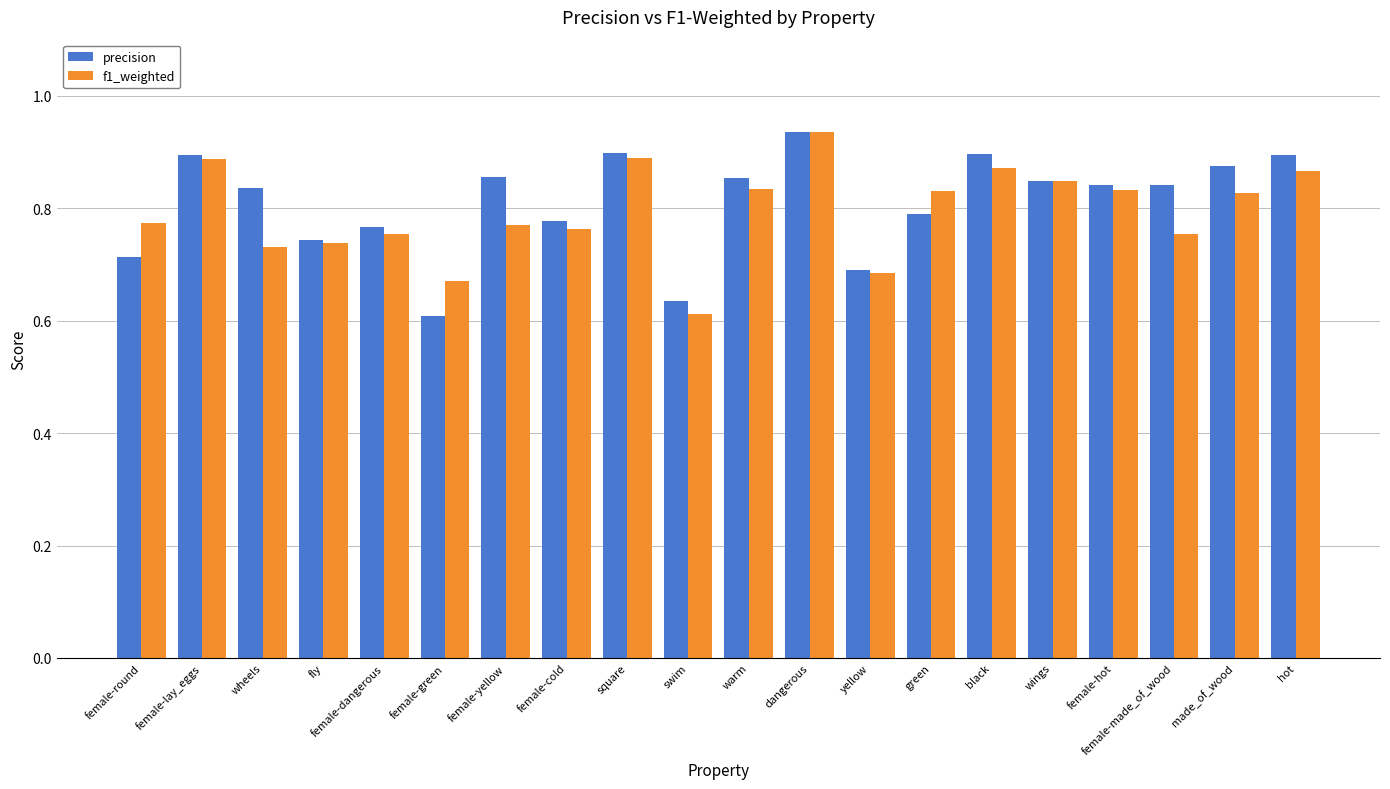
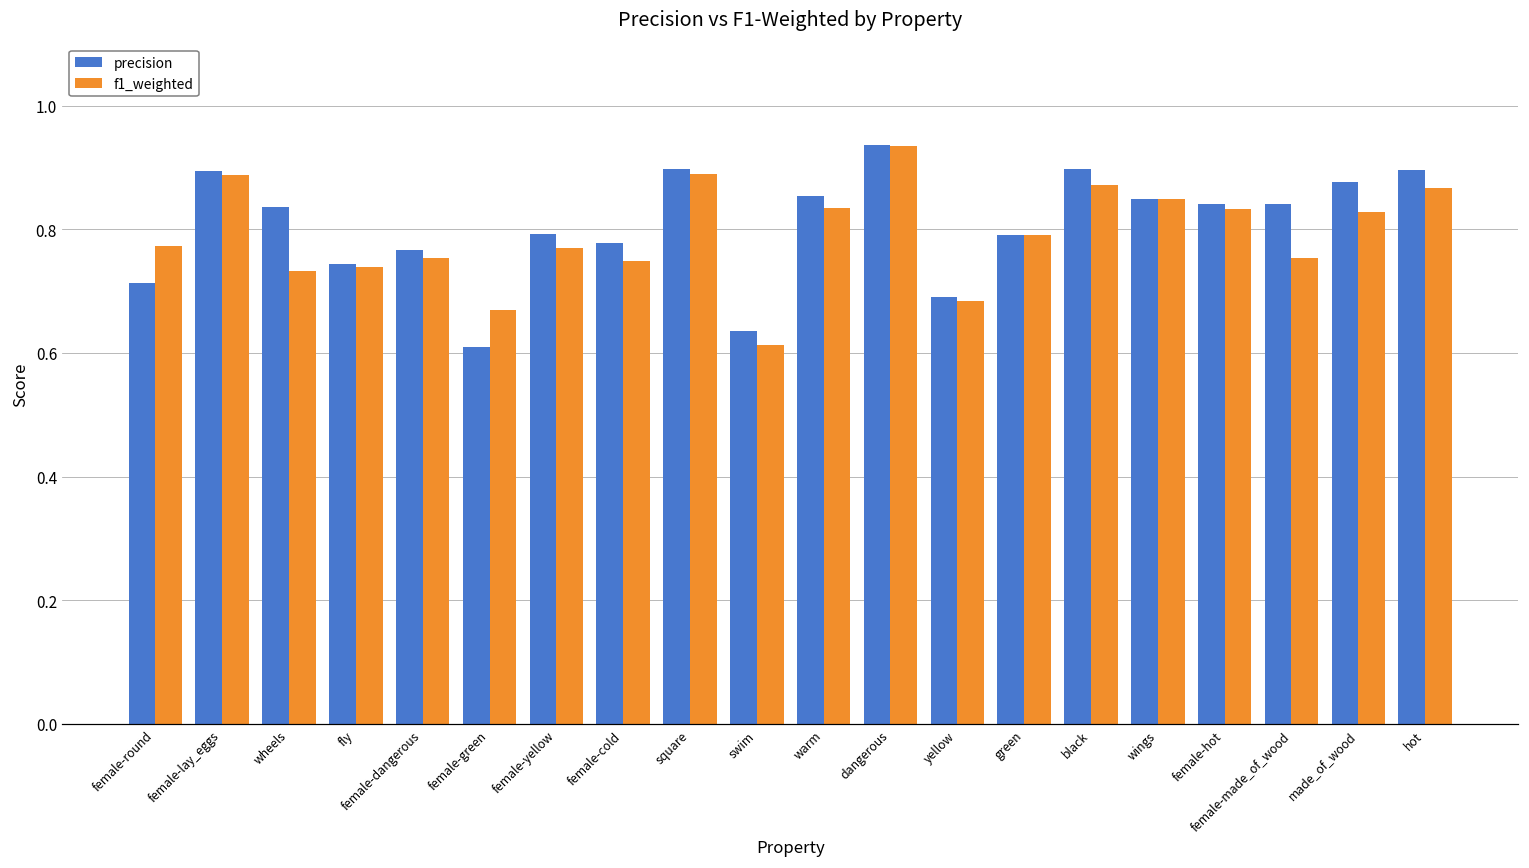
precision, female-yellow: 0.86 -> 0.79
f1_weighted, female-cold: 0.76 -> 0.75
f1_weighted, green: 0.83 -> 0.79
